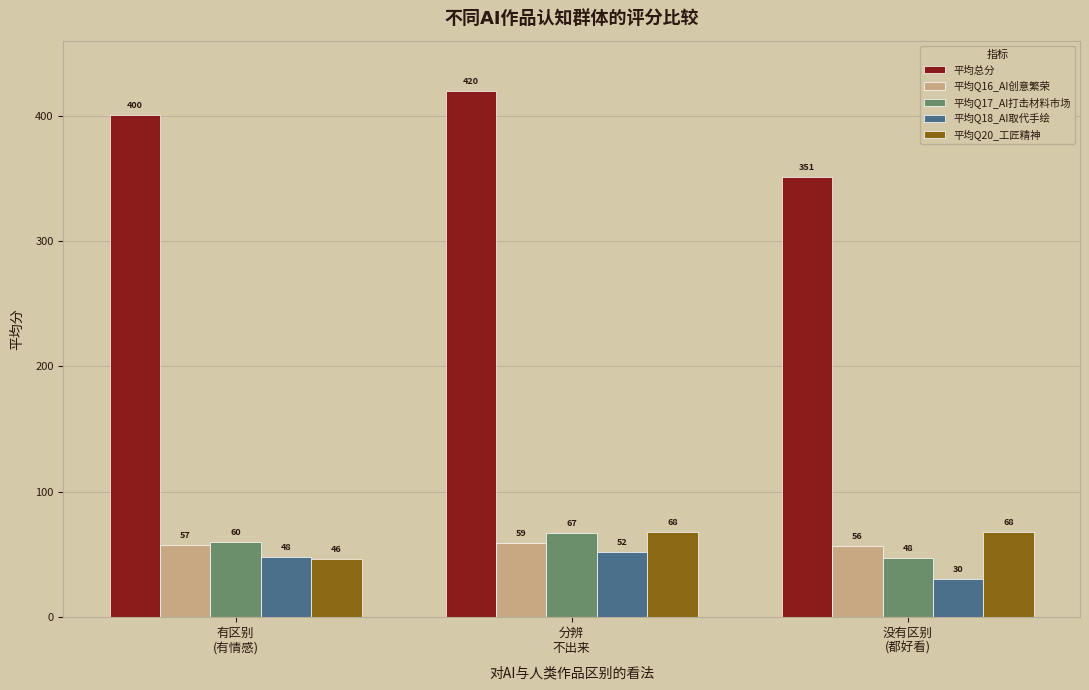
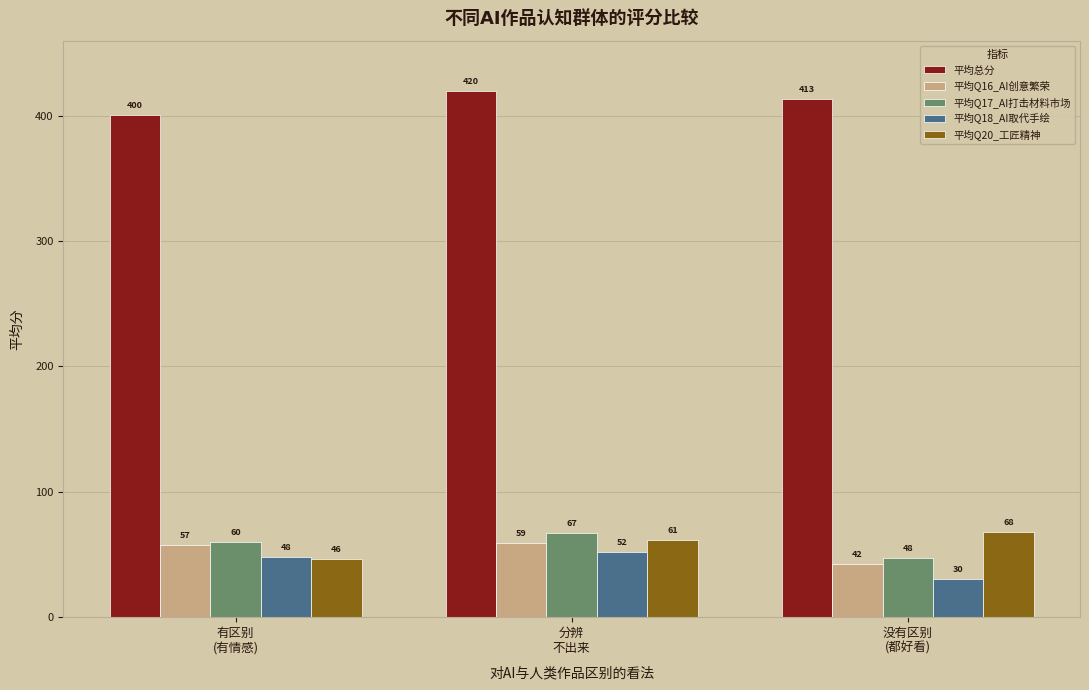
平均Q20_工匠精神, 分辨 不出来: 68 -> 61
平均总分, 没有区别 (都好看): 351 -> 413
平均Q16_AI创意繁荣, 没有区别 (都好看): 56 -> 42
